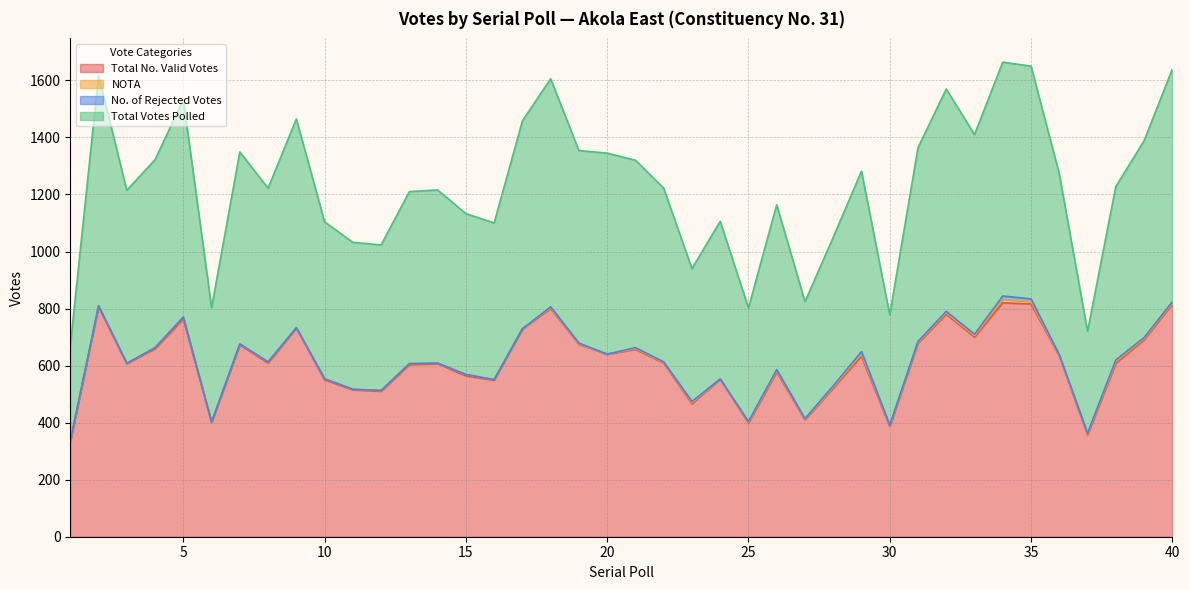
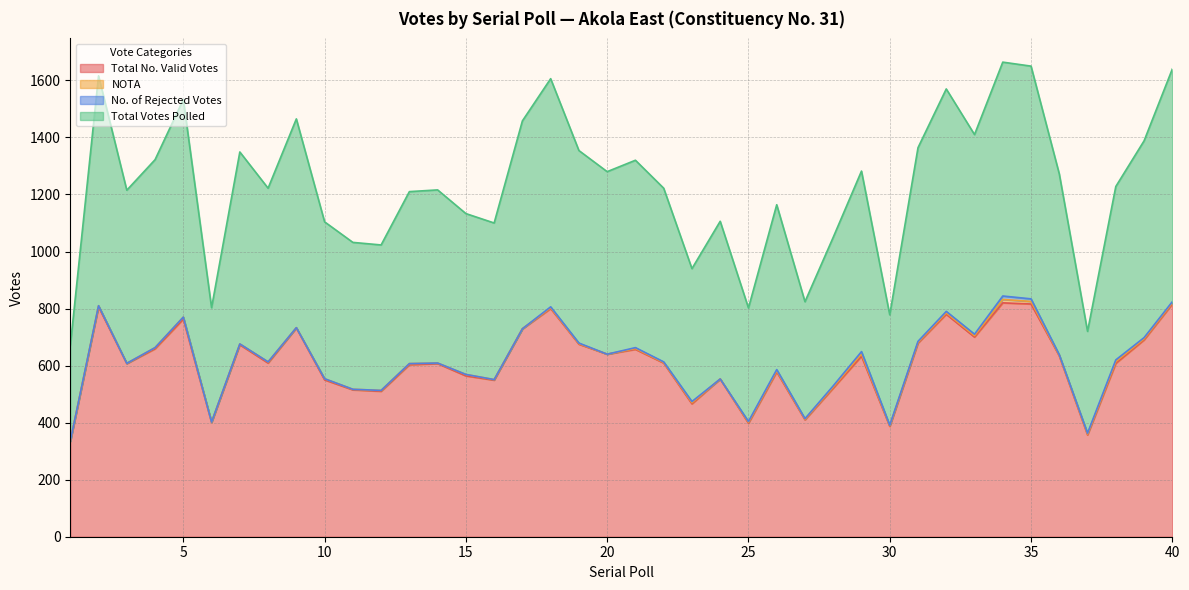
Total Votes Polled, 20: 710 -> 640
